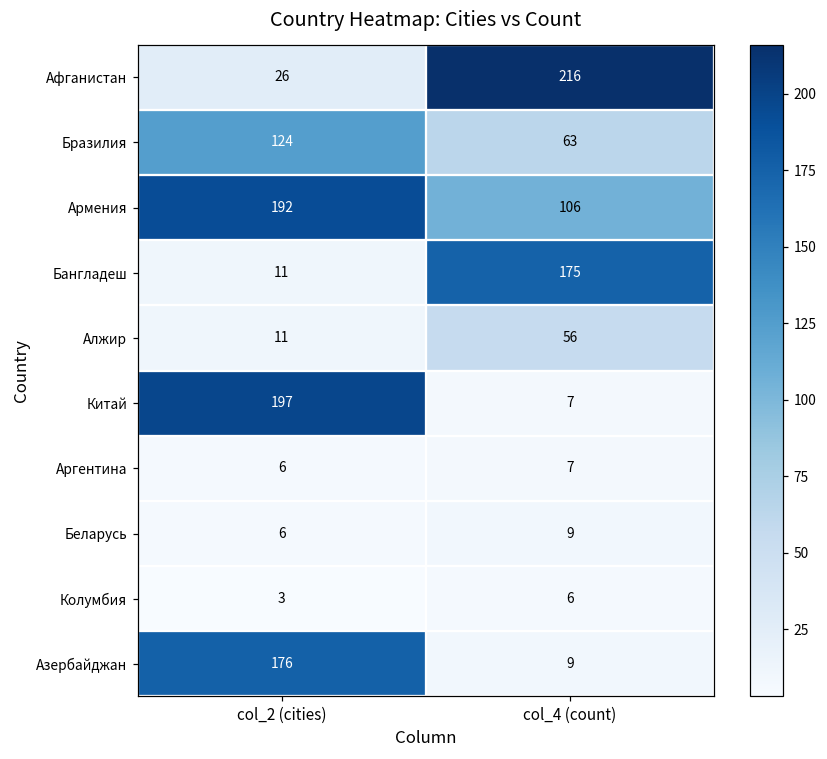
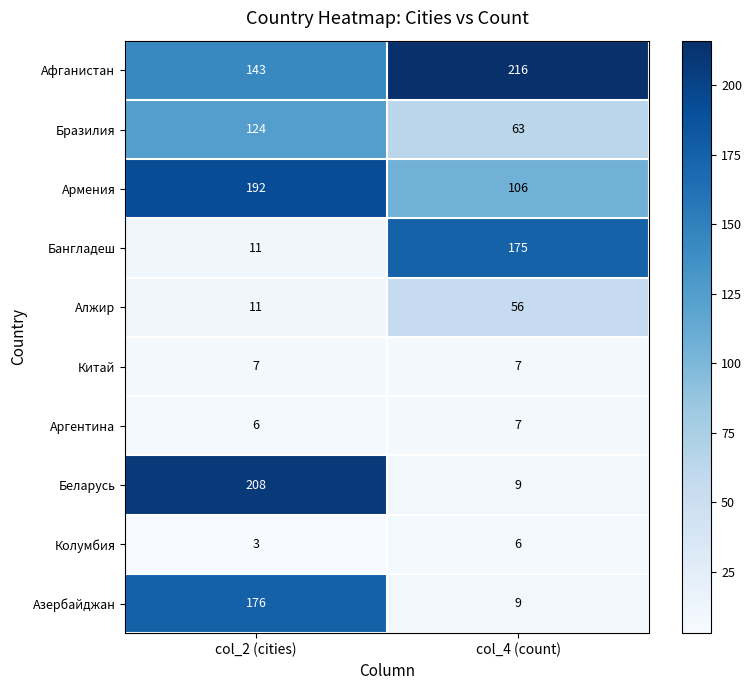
Афганистан, col_2 (cities): 26 -> 143
Китай, col_2 (cities): 197 -> 7
Беларусь, col_2 (cities): 6 -> 208
